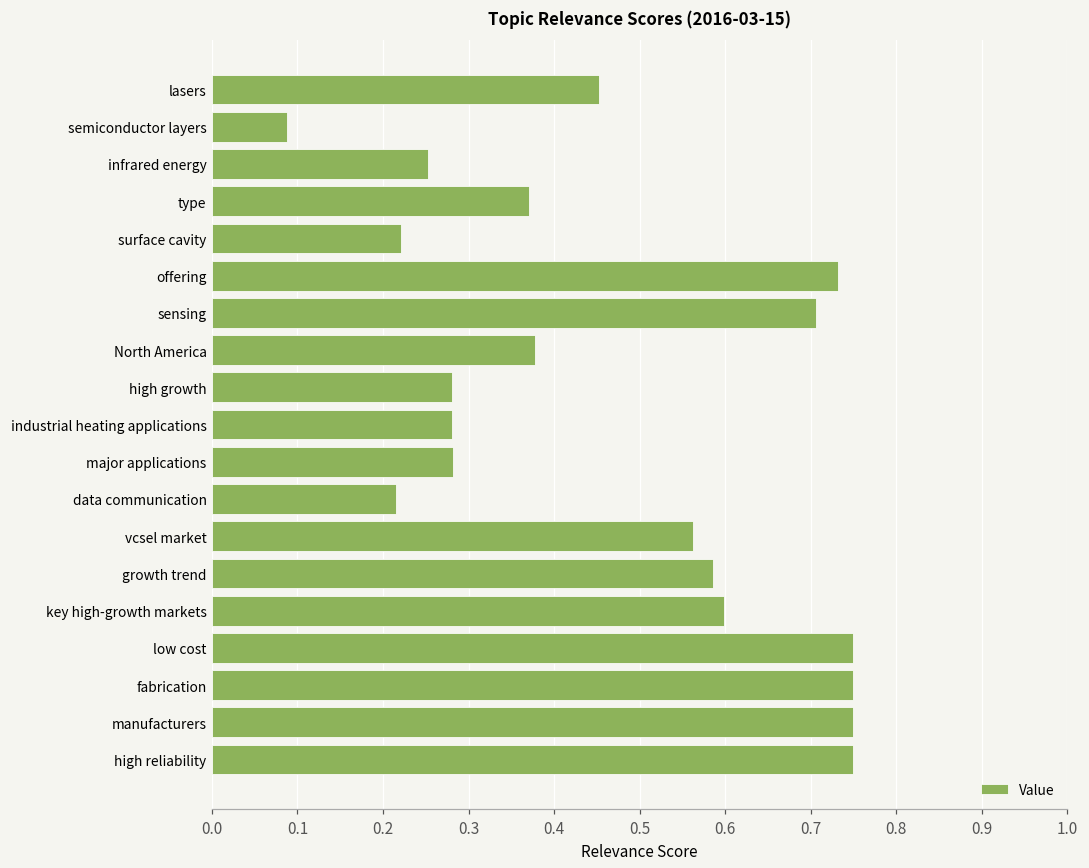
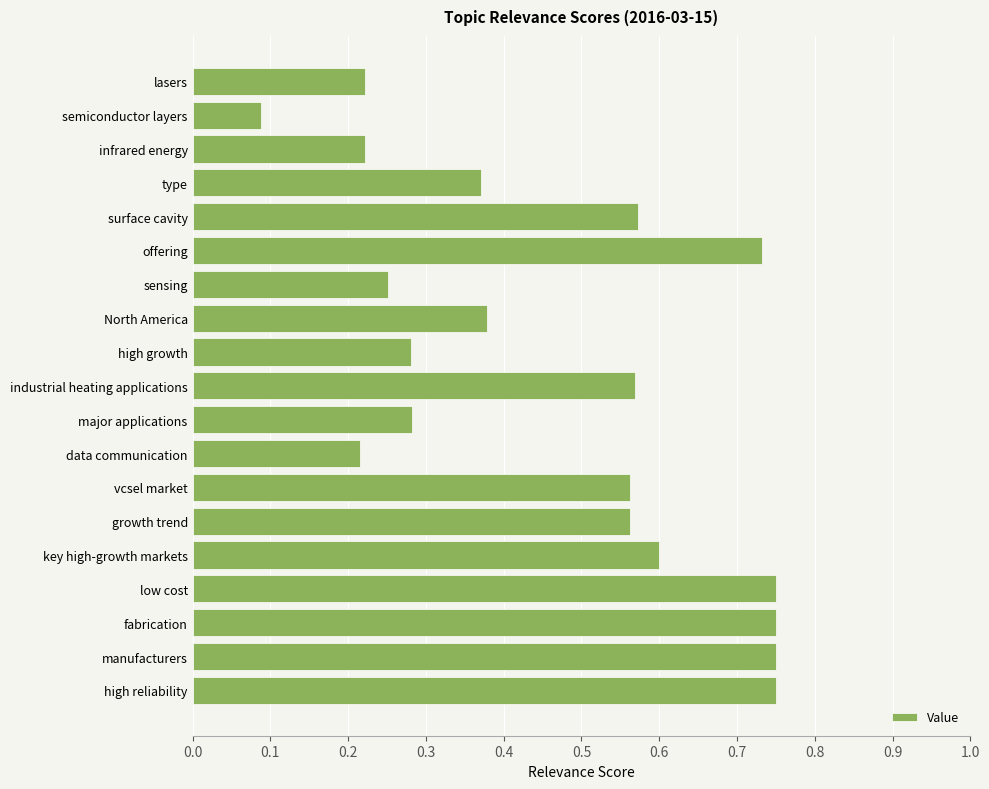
lasers: 0.45 -> 0.22
infrared energy: 0.25 -> 0.22
surface cavity: 0.22 -> 0.57
sensing: 0.71 -> 0.25
industrial heating applications: 0.28 -> 0.57
growth trend: 0.59 -> 0.56
